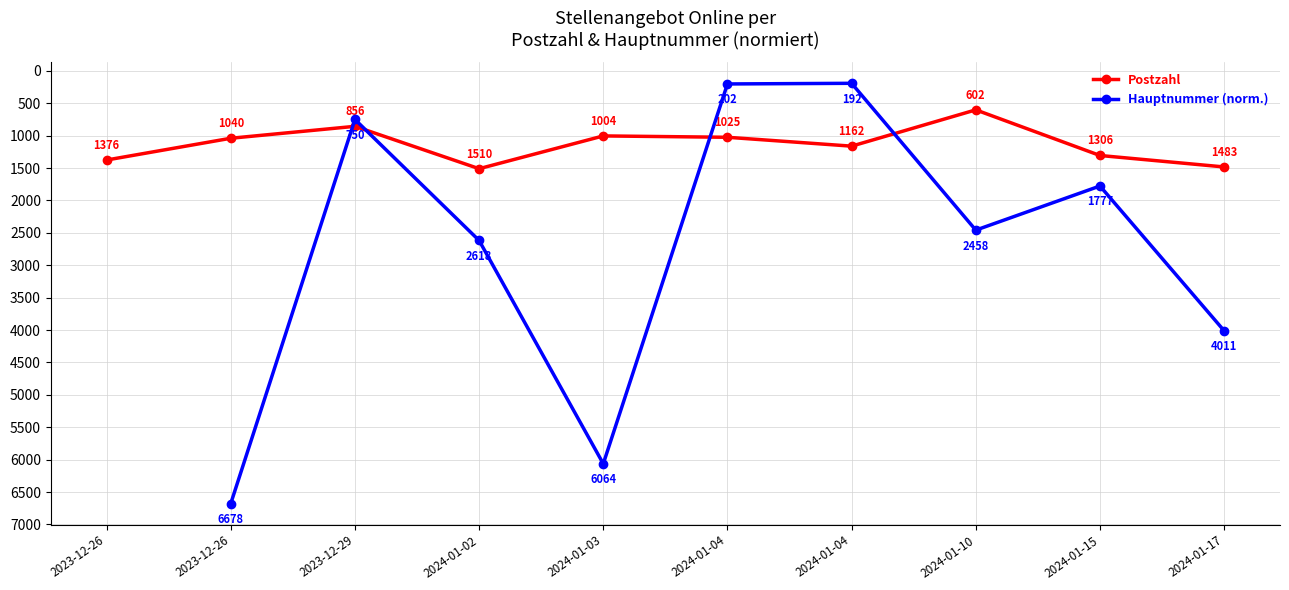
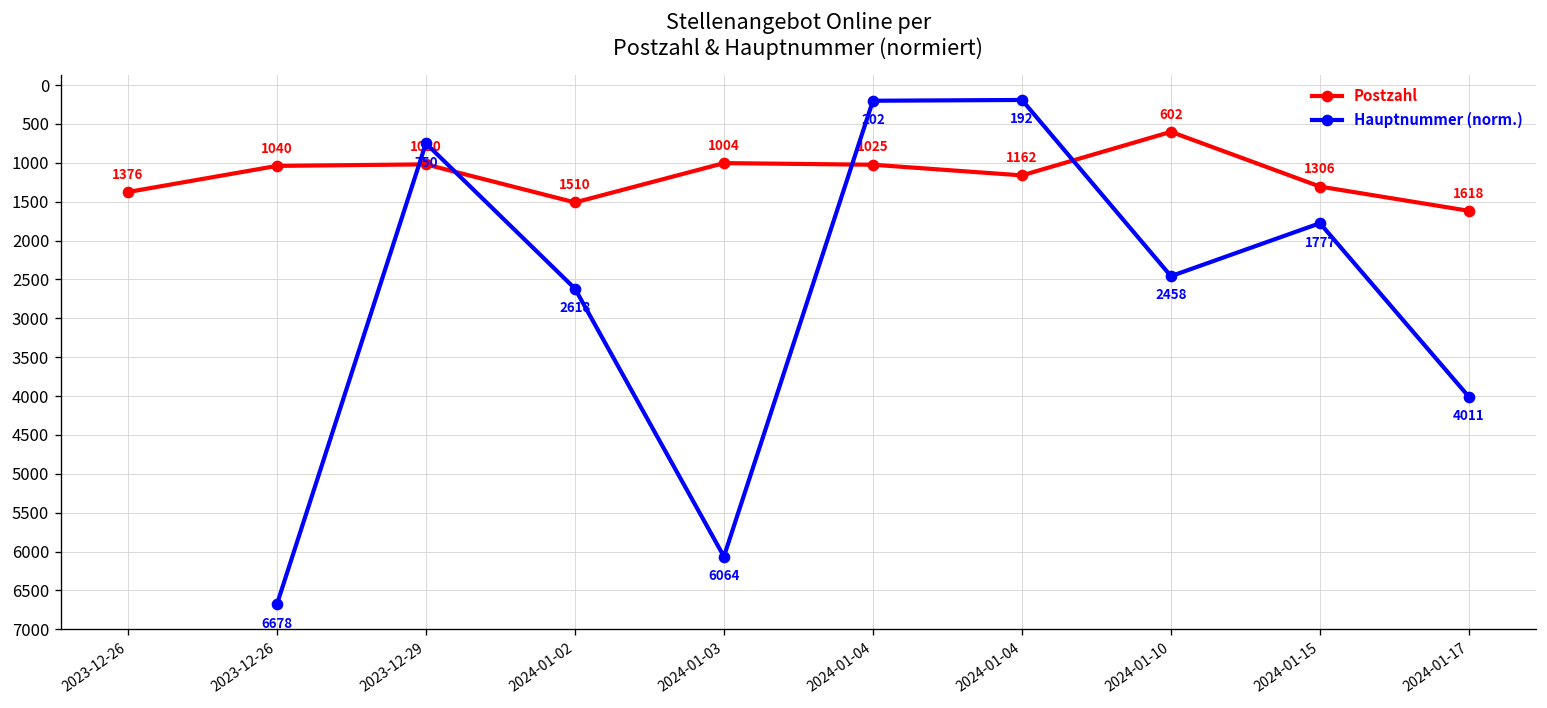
Postzahl, 2023-12-29: 856 -> 1020
Postzahl, 2024-01-17: 1483 -> 1618
